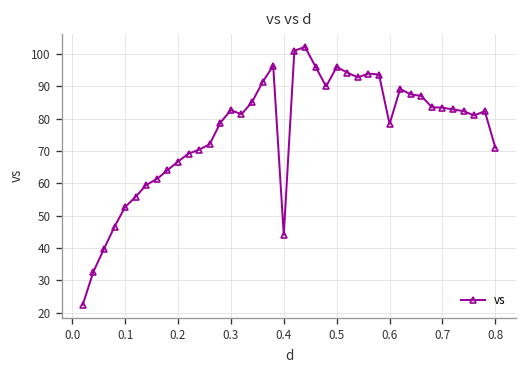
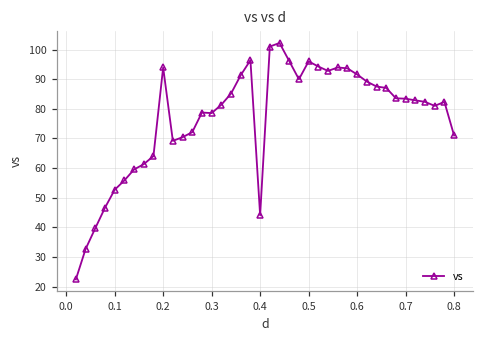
0.2: 67 -> 94
0.3: 83 -> 79
0.6: 78 -> 92
